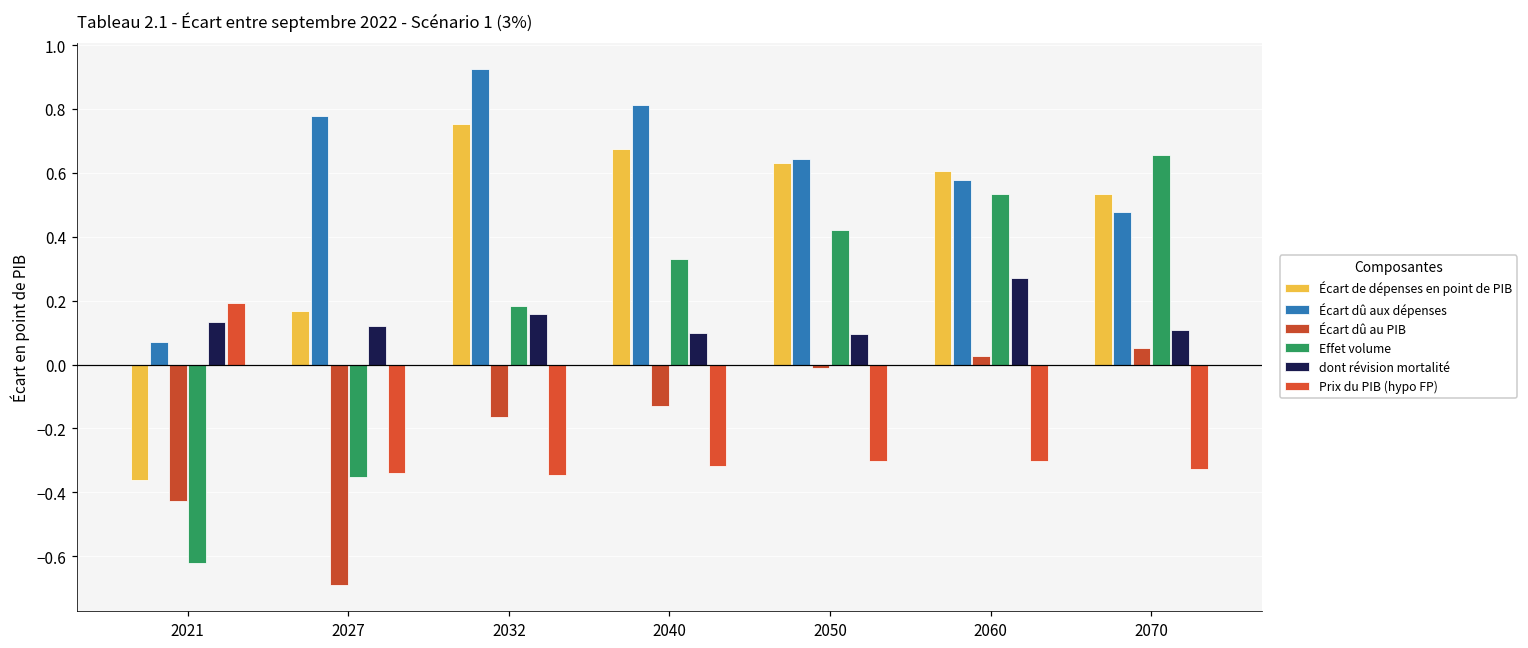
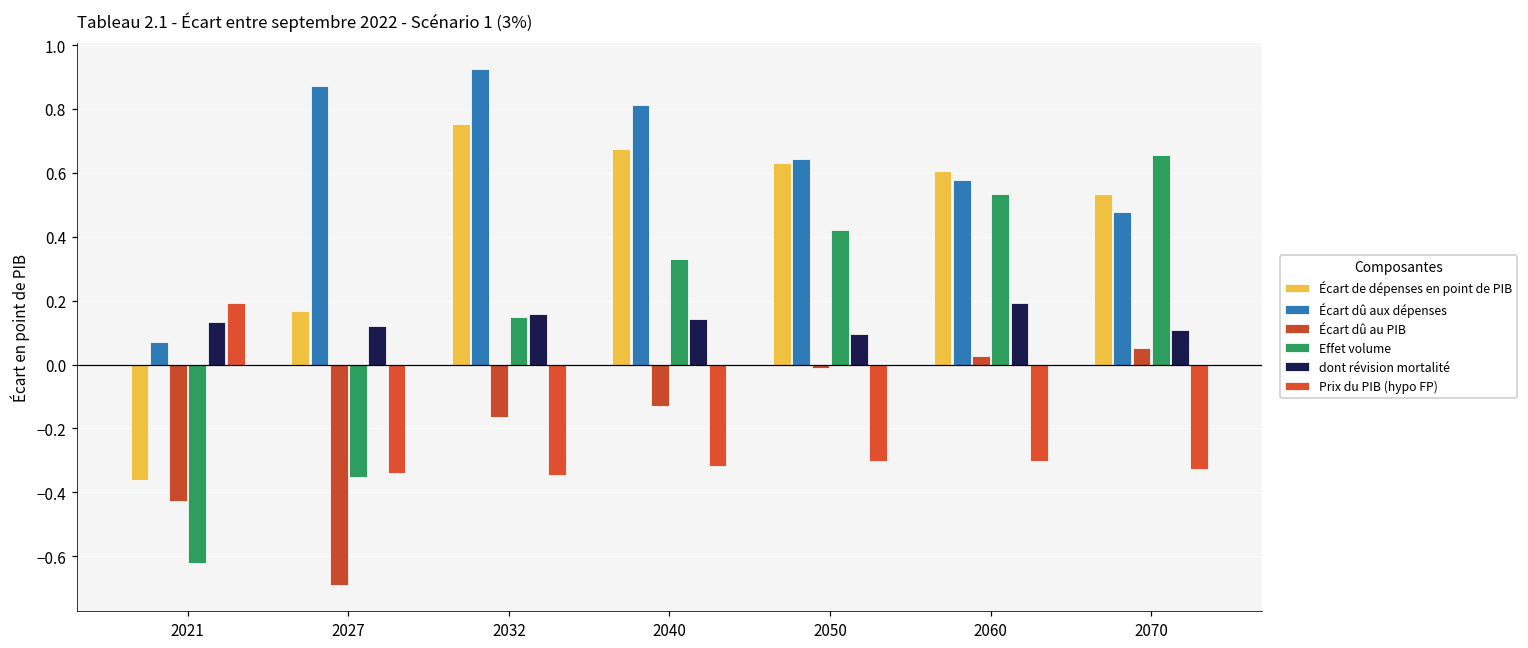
Écart dû aux dépenses, 2027: 0.78 -> 0.87
Effet volume, 2032: 0.18 -> 0.15
dont révision mortalité, 2040: 0.10 -> 0.14
dont révision mortalité, 2060: 0.27 -> 0.19
